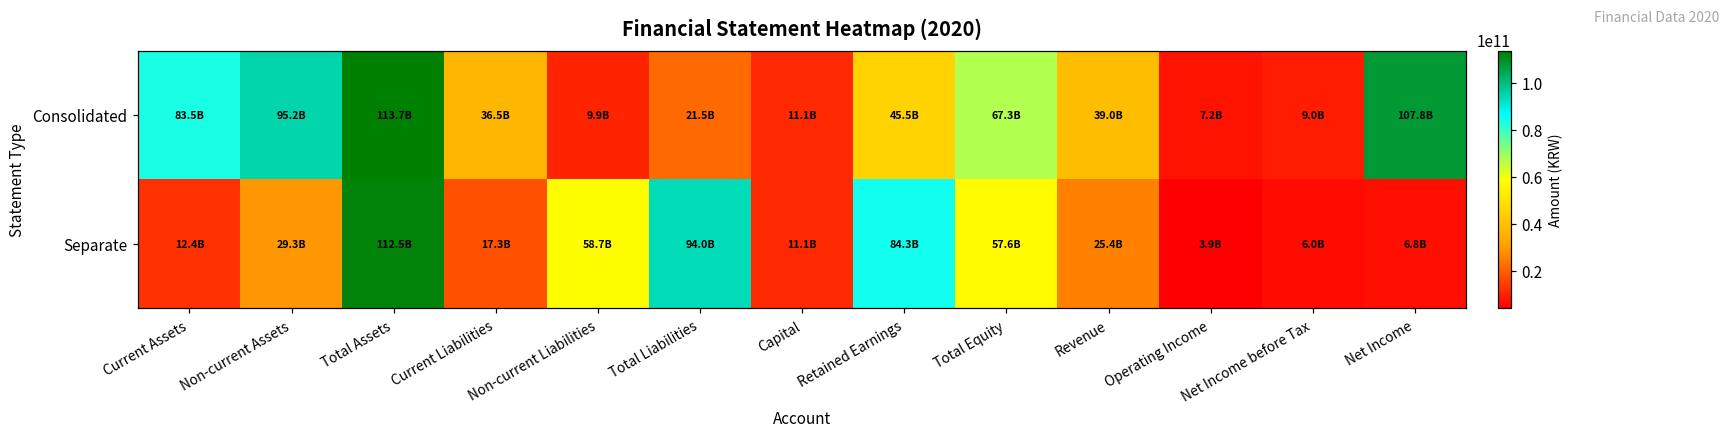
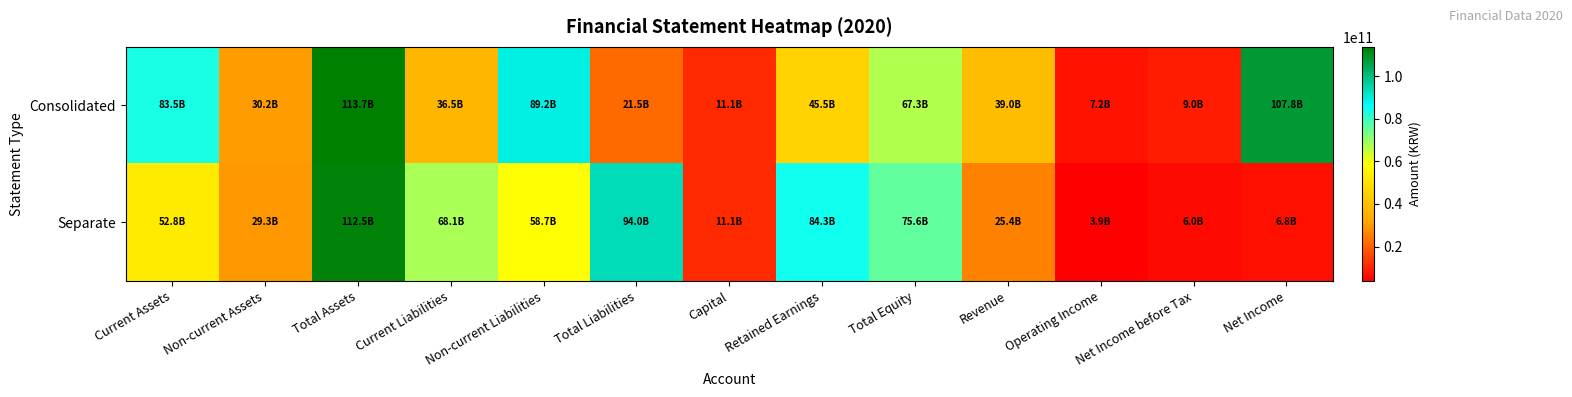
Consolidated, Non-current Assets: 95.2B -> 30.2B
Consolidated, Non-current Liabilities: 9.9B -> 89.2B
Separate, Current Assets: 12.4B -> 52.8B
Separate, Current Liabilities: 17.3B -> 68.1B
Separate, Total Equity: 57.6B -> 75.6B
